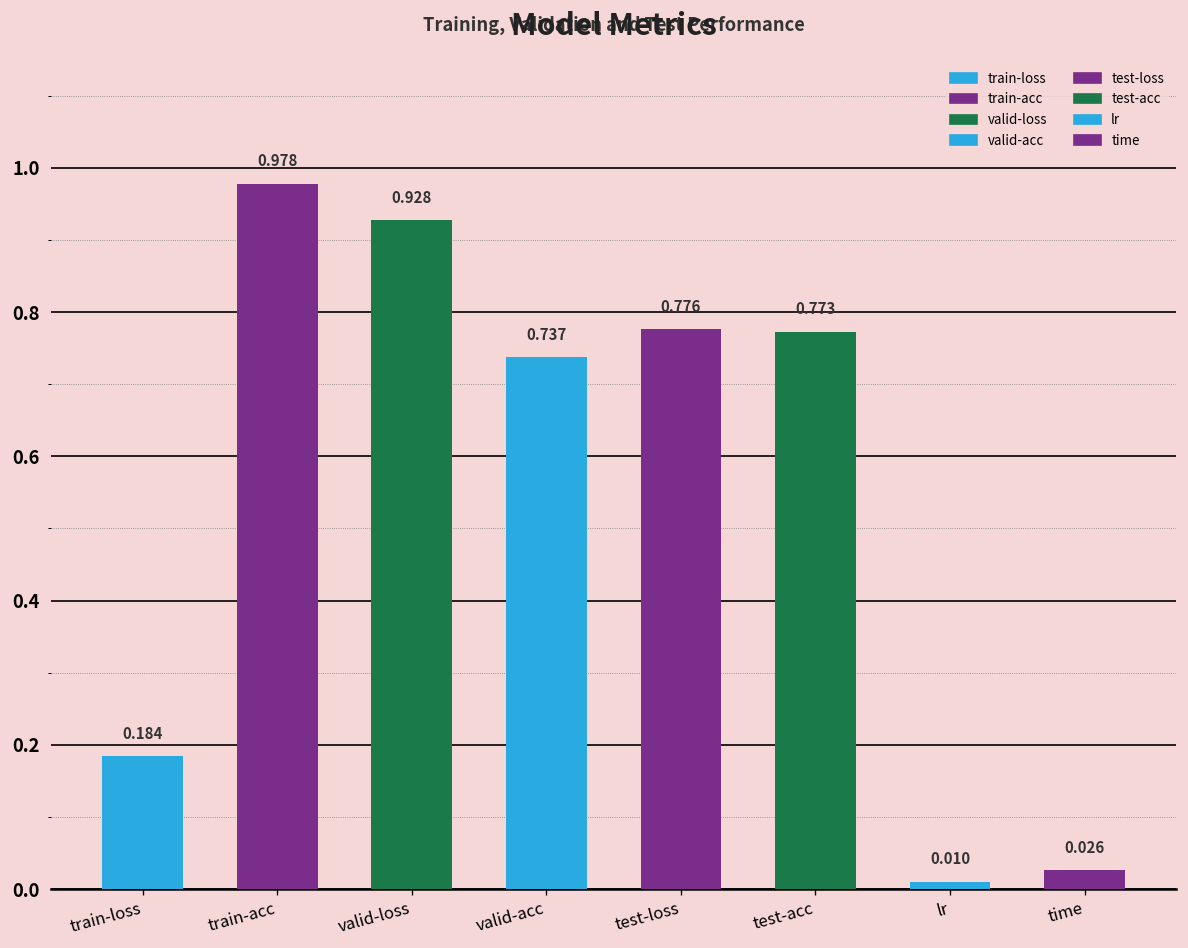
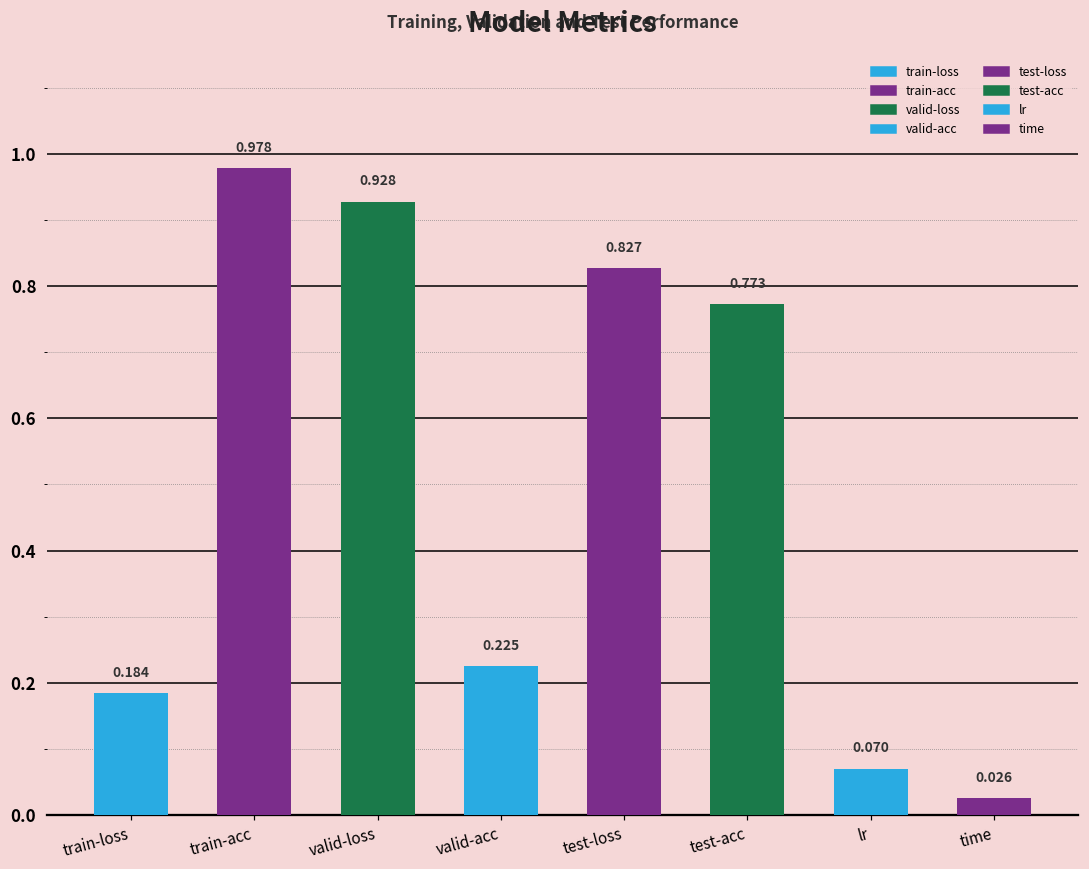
valid-acc: 0.737 -> 0.225
test-loss: 0.776 -> 0.827
lr: 0.010 -> 0.070
